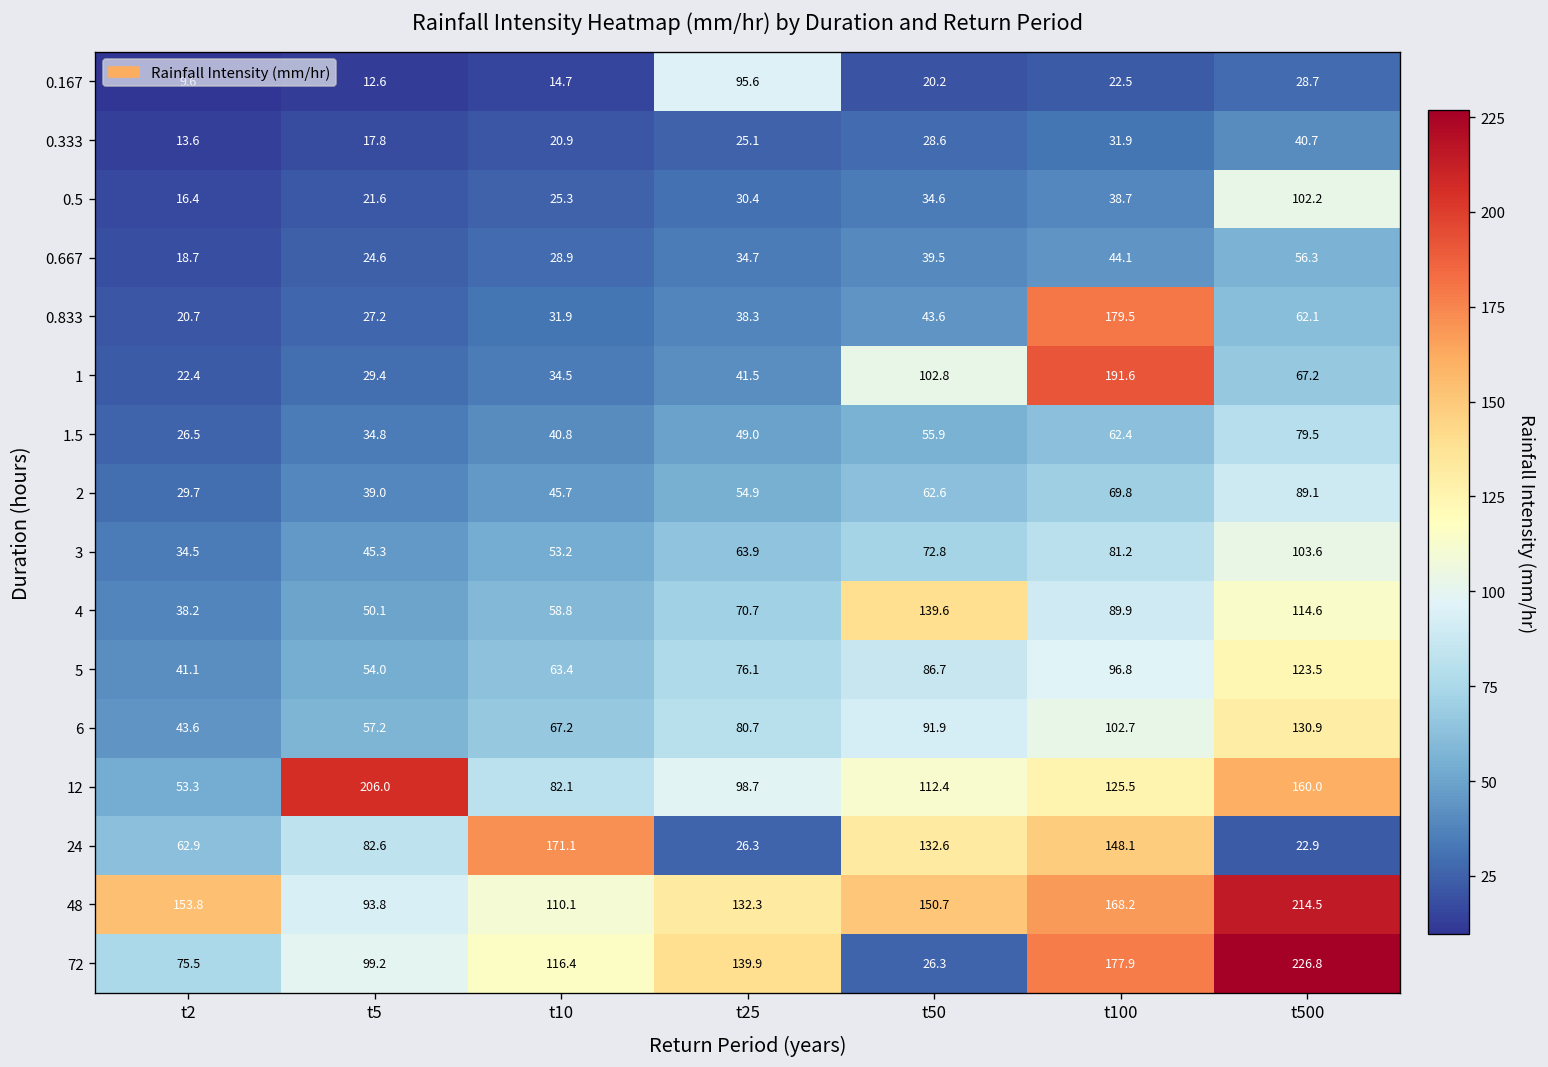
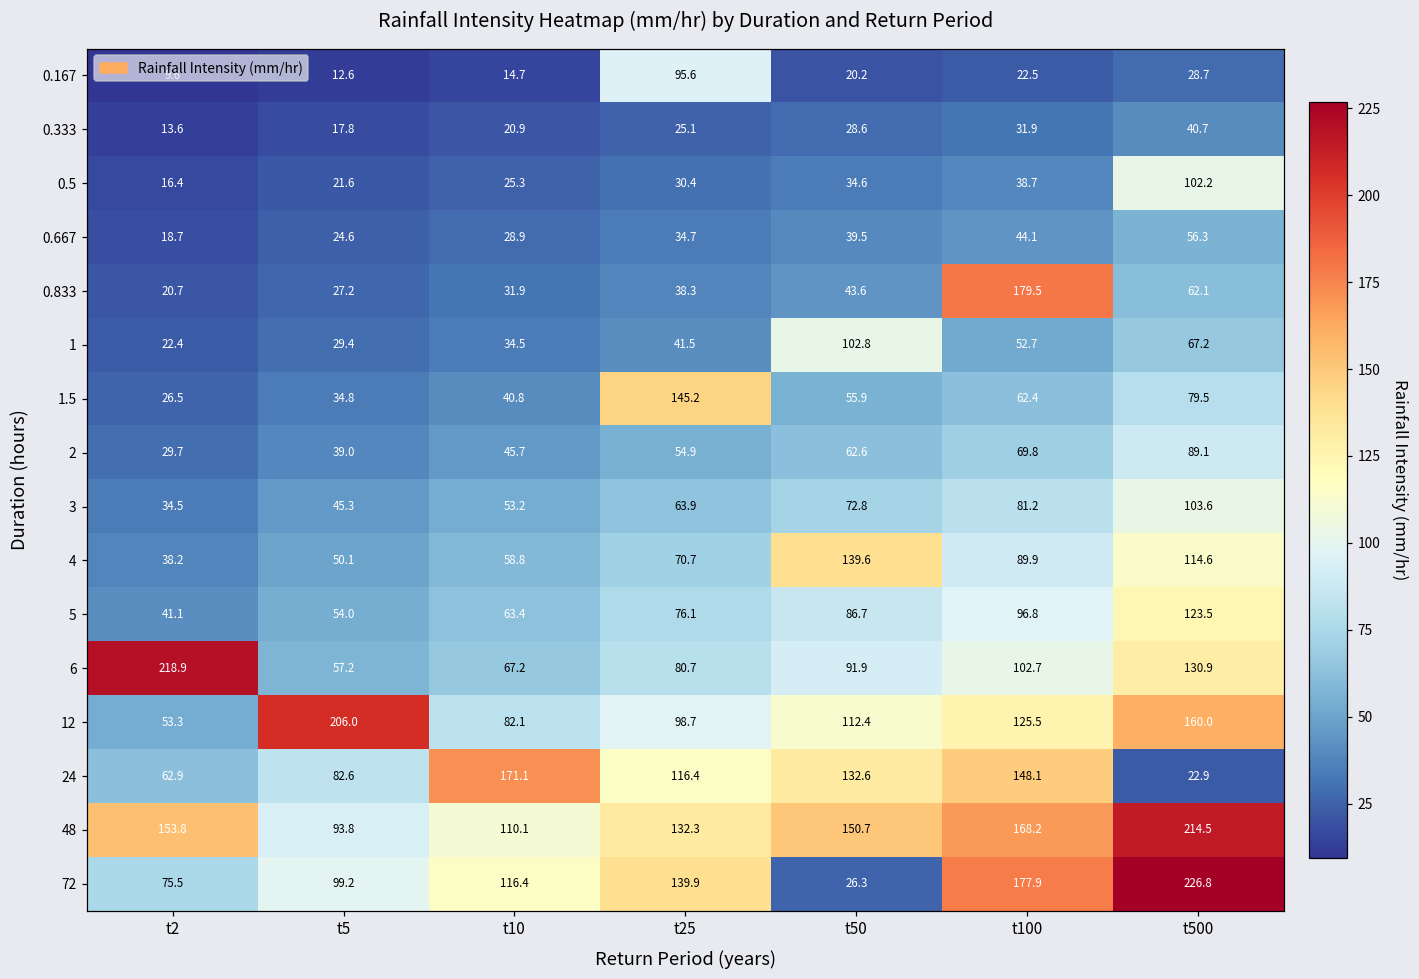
1, t100: 191.6 -> 52.7
1.5, t25: 49.0 -> 145.2
6, t2: 43.6 -> 218.9
24, t25: 26.3 -> 116.4
